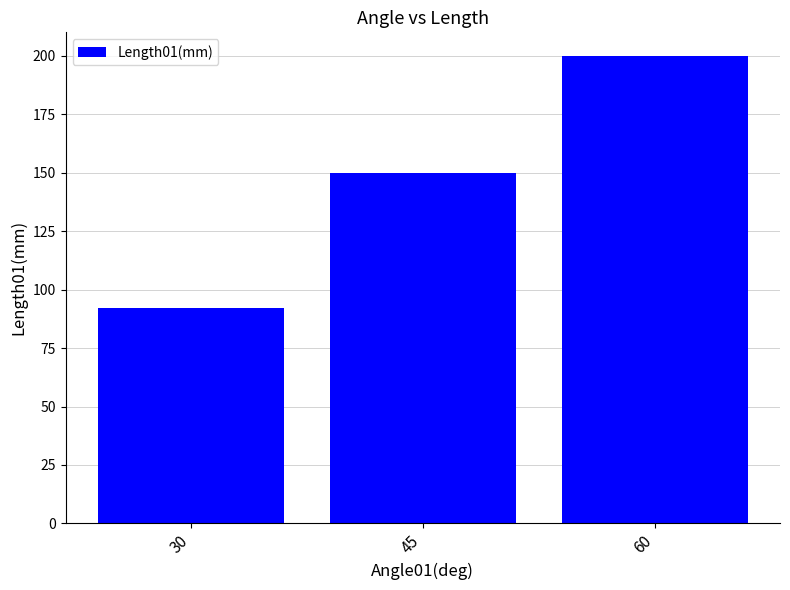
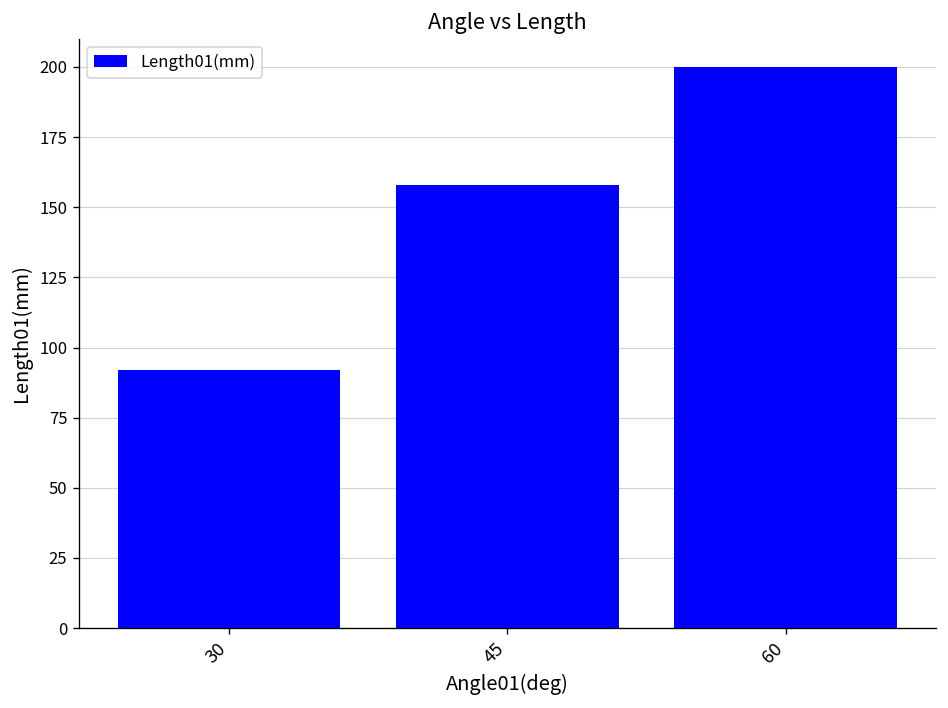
45: 150 -> 158
